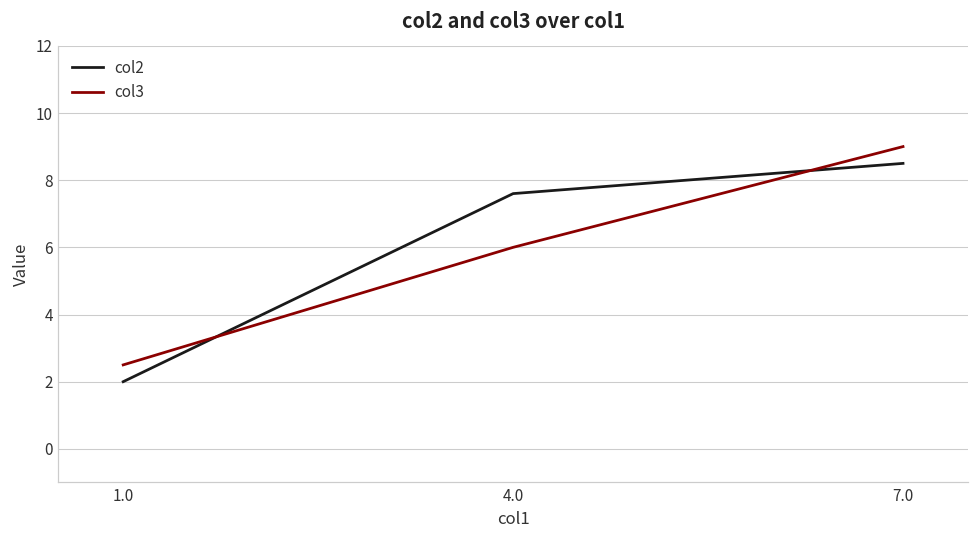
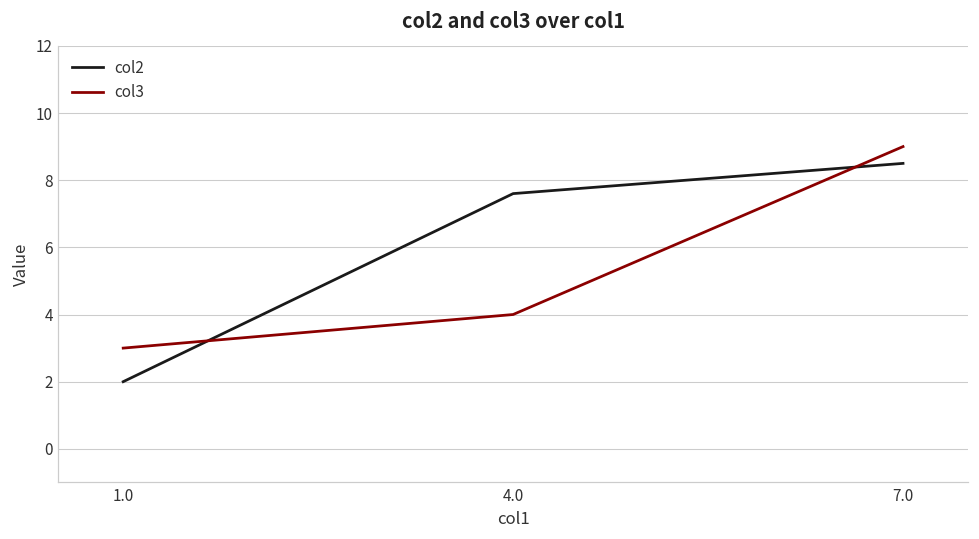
col3, 1.0: 2.5 -> 3.0
col3, 4.0: 6 -> 4
